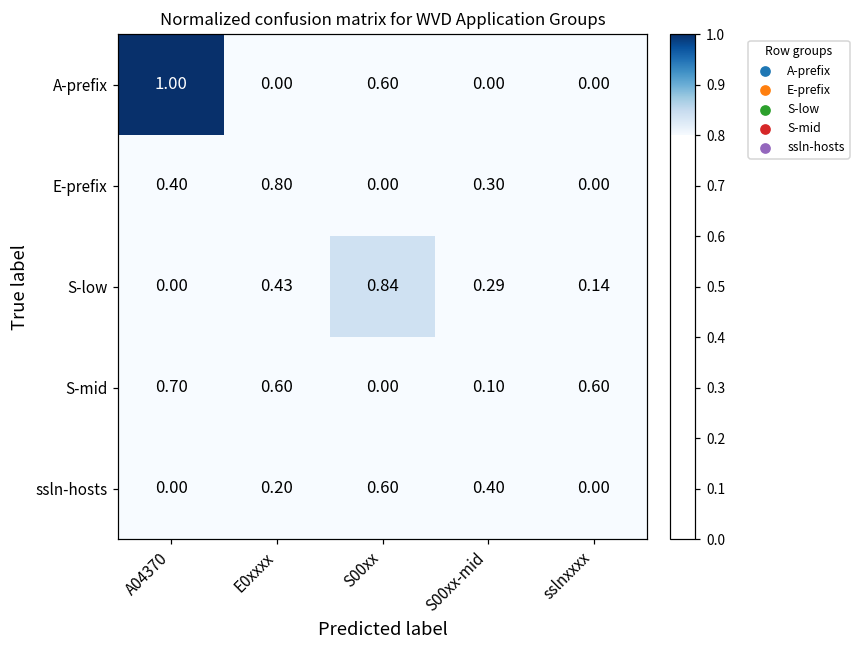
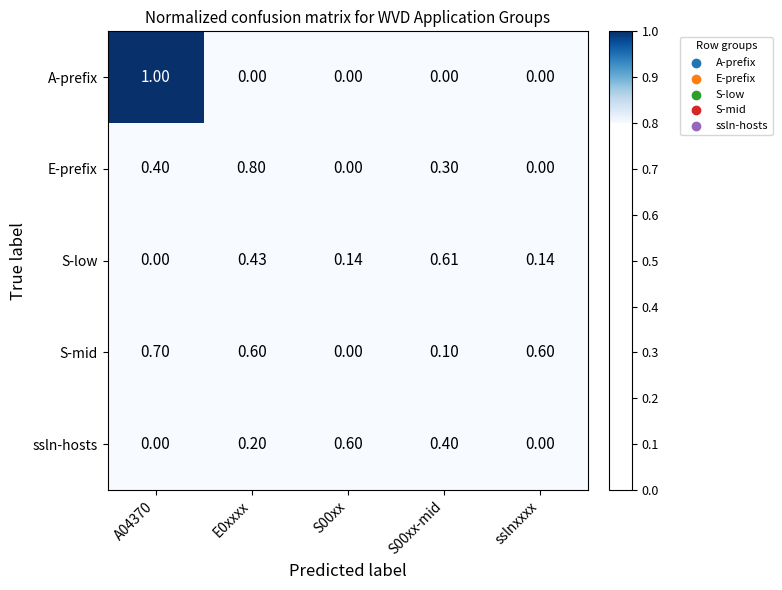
A-prefix, S00xx: 0.60 -> 0.00
S-low, S00xx: 0.84 -> 0.14
S-low, S00xx-mid: 0.29 -> 0.61
